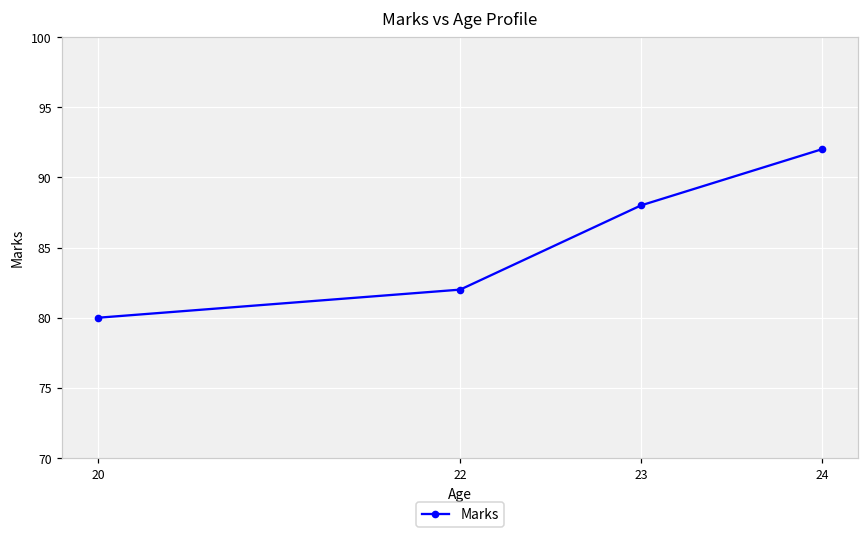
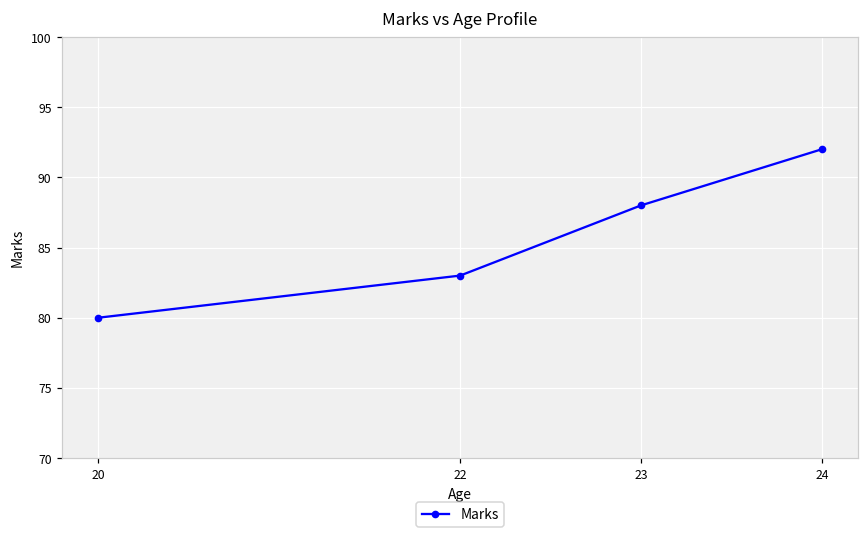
22: 82 -> 83
